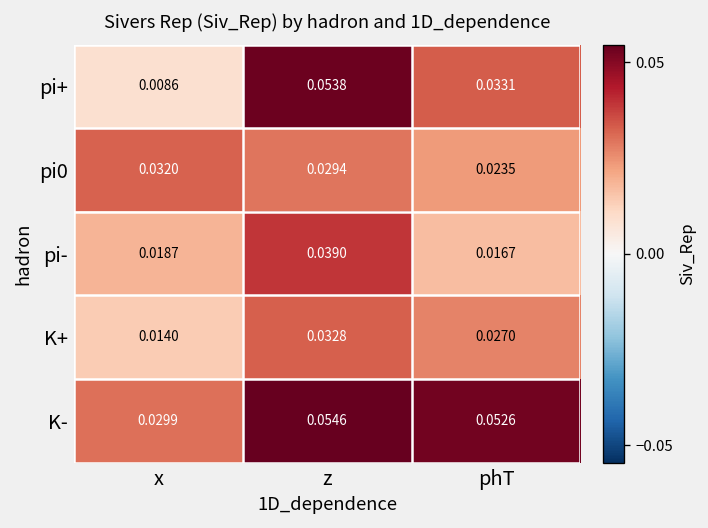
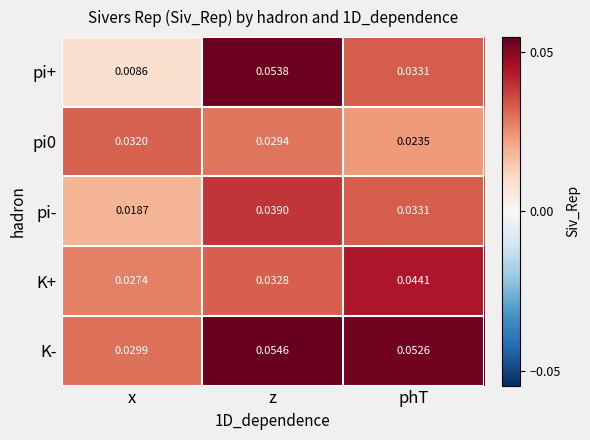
pi-, phT: 0.0167 -> 0.0331
K+, x: 0.0140 -> 0.0274
K+, phT: 0.0270 -> 0.0441
